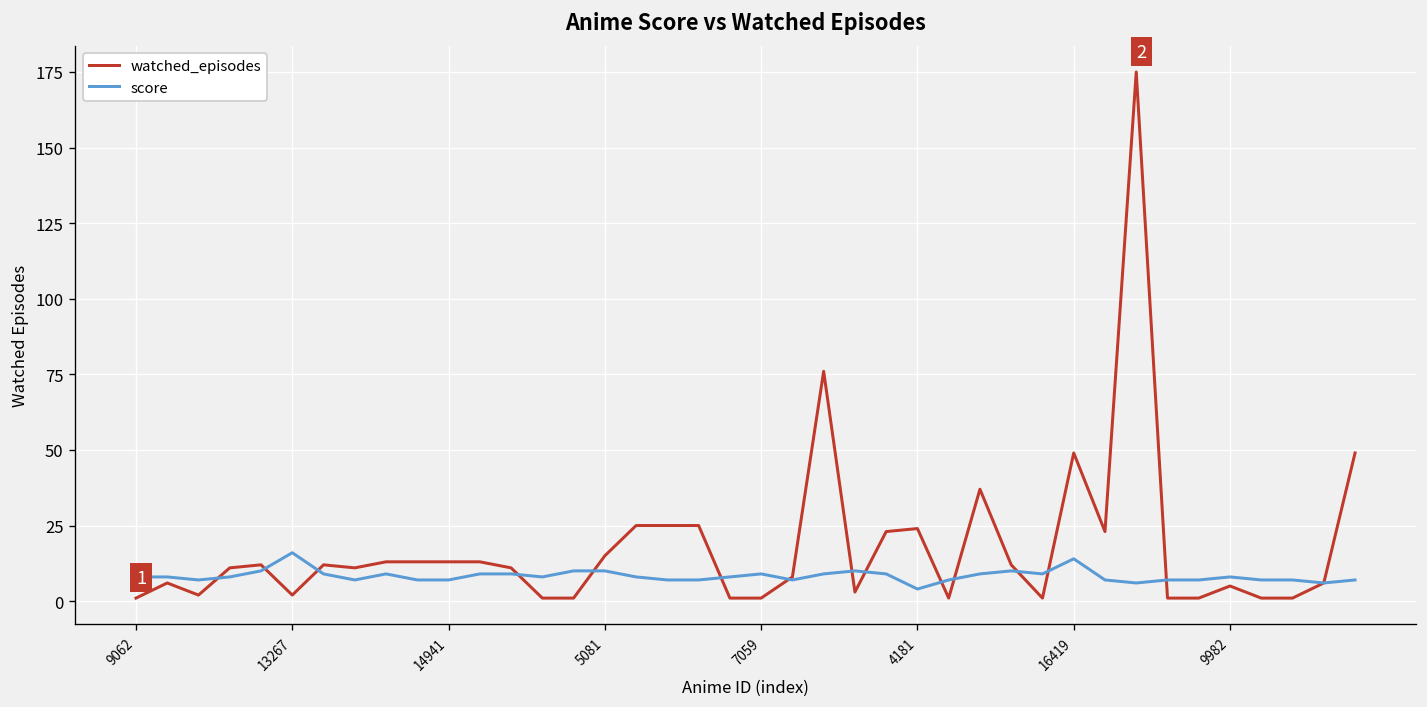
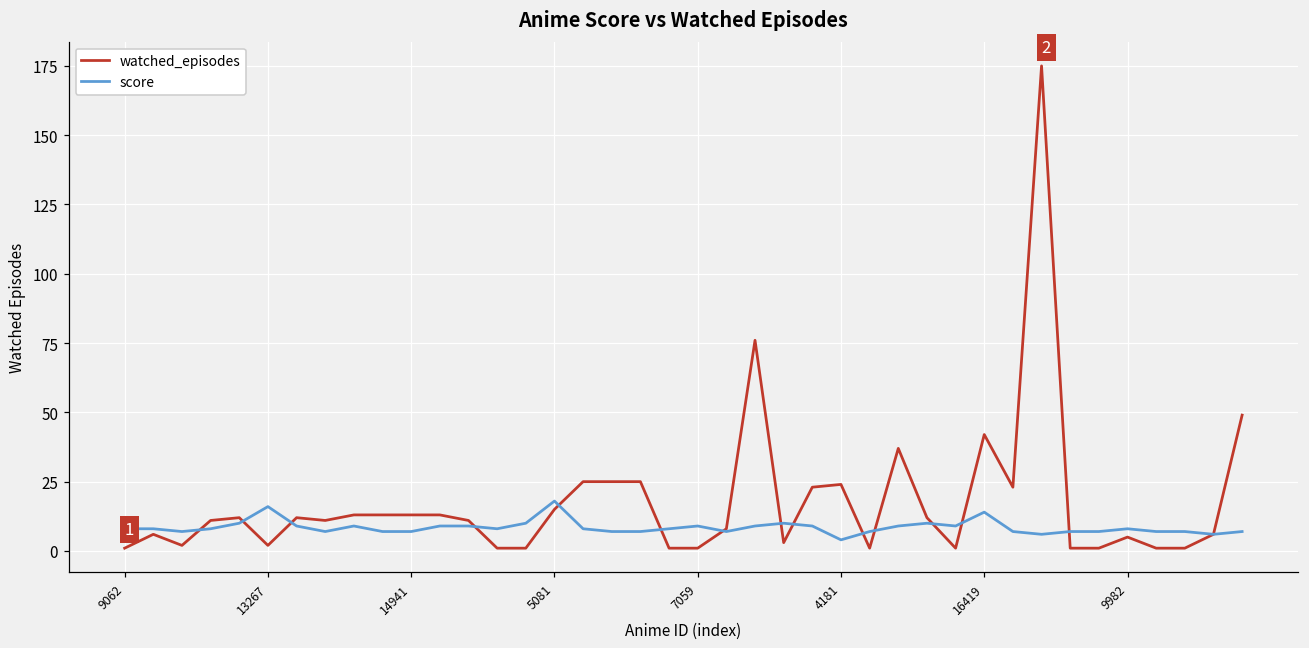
score, 5081: 10 -> 18
watched_episodes, 16419: 49 -> 42
